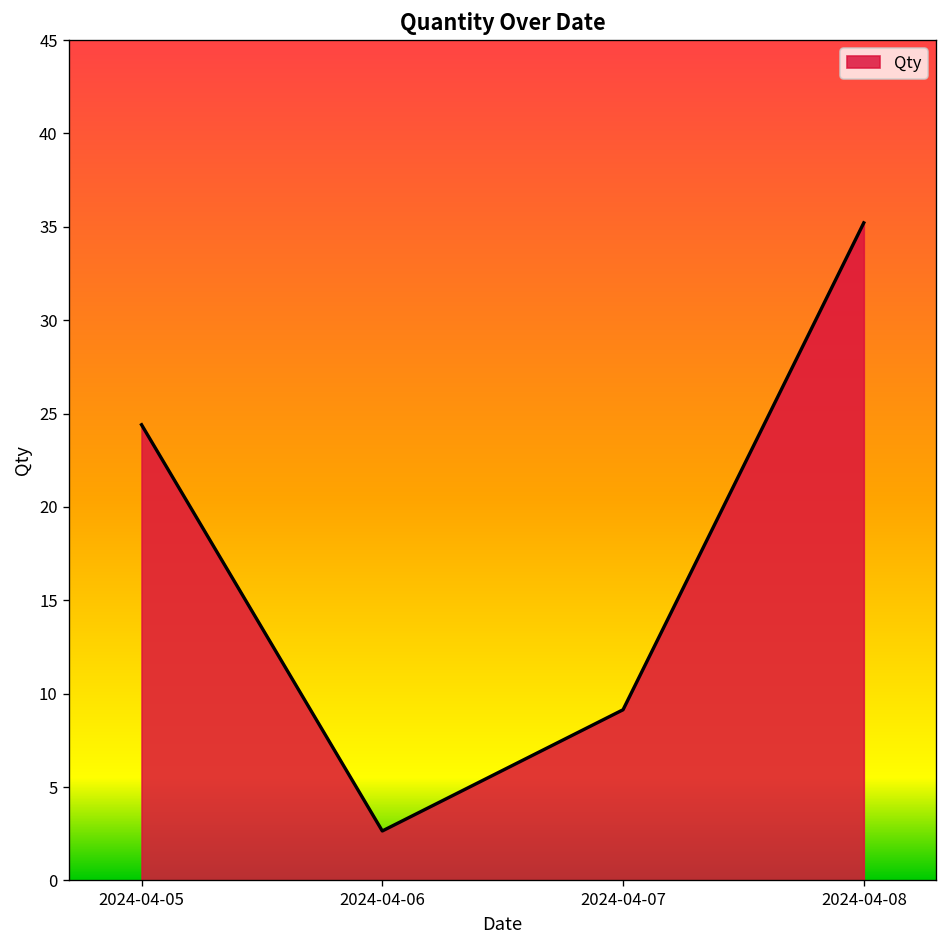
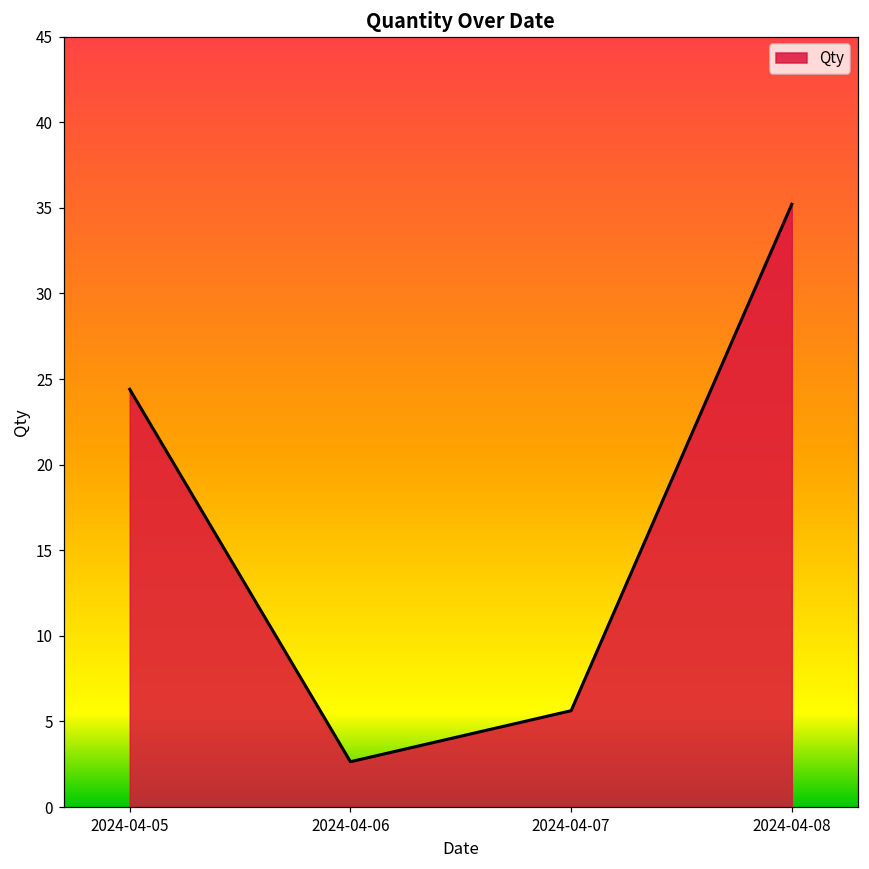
2024-04-07: 9.1 -> 5.6
